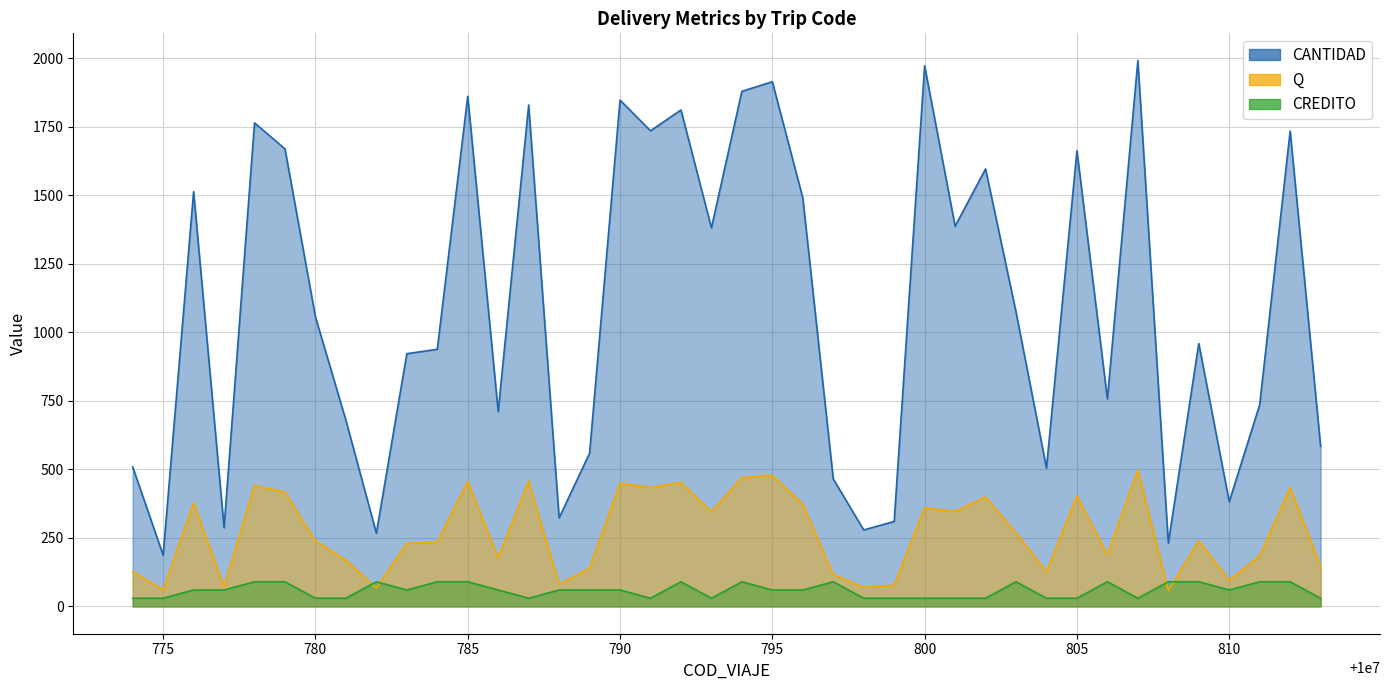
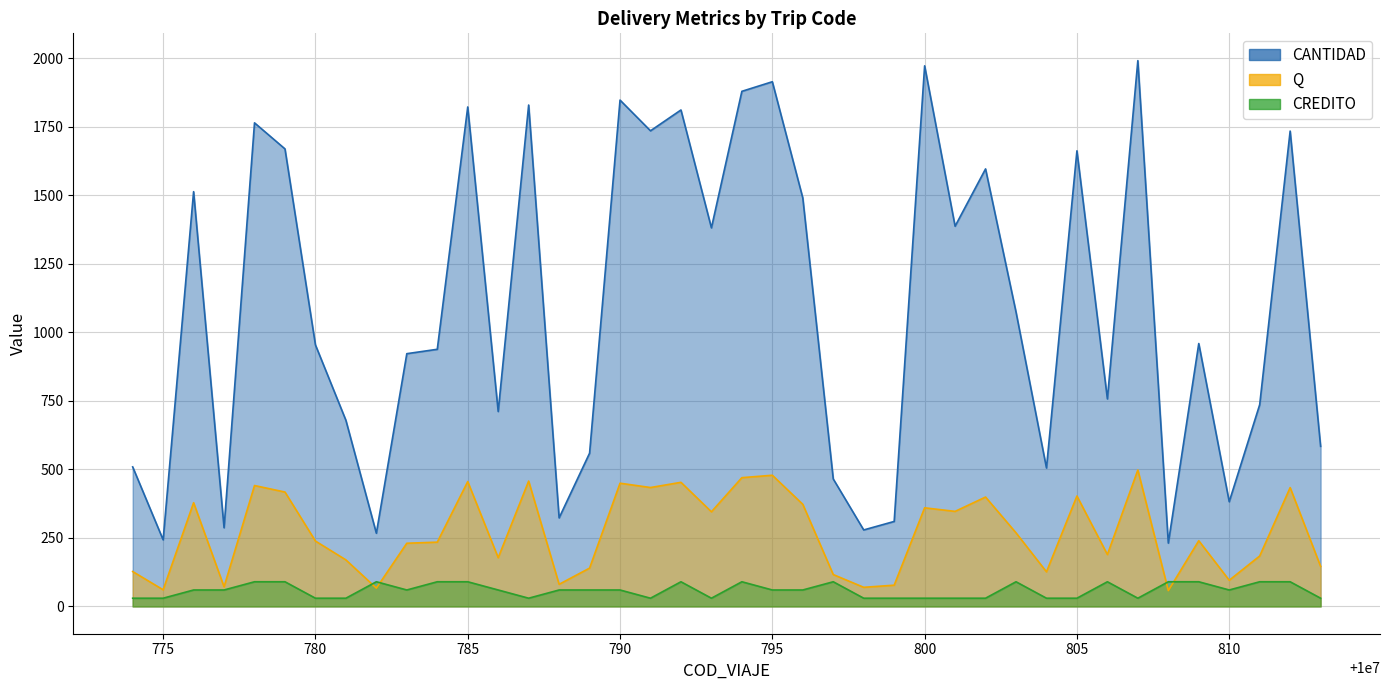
CANTIDAD, 775: 190 -> 240
CANTIDAD, 780: 1060 -> 950
CANTIDAD, 785: 1860 -> 1820
